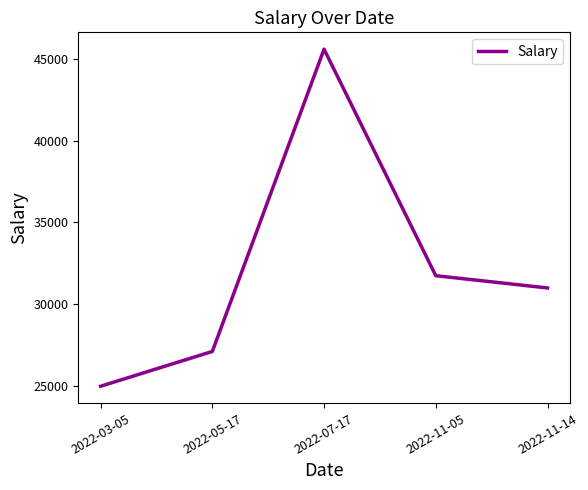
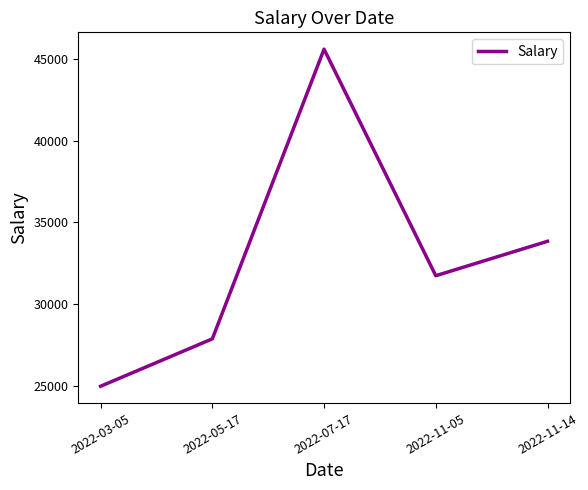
2022-05-17: 27100 -> 27900
2022-11-14: 31000 -> 33800
